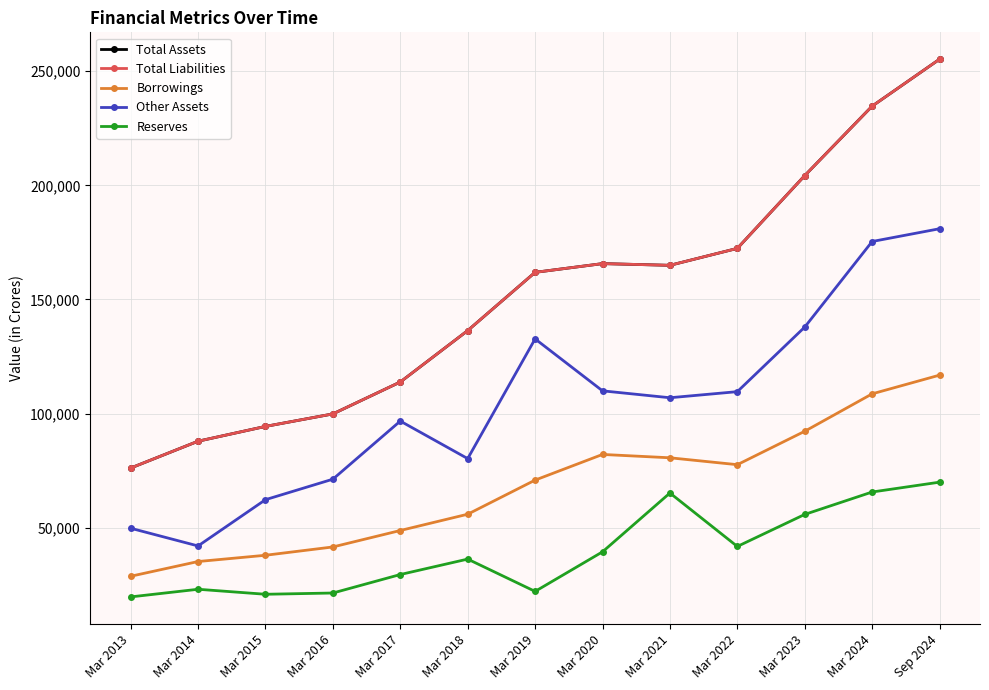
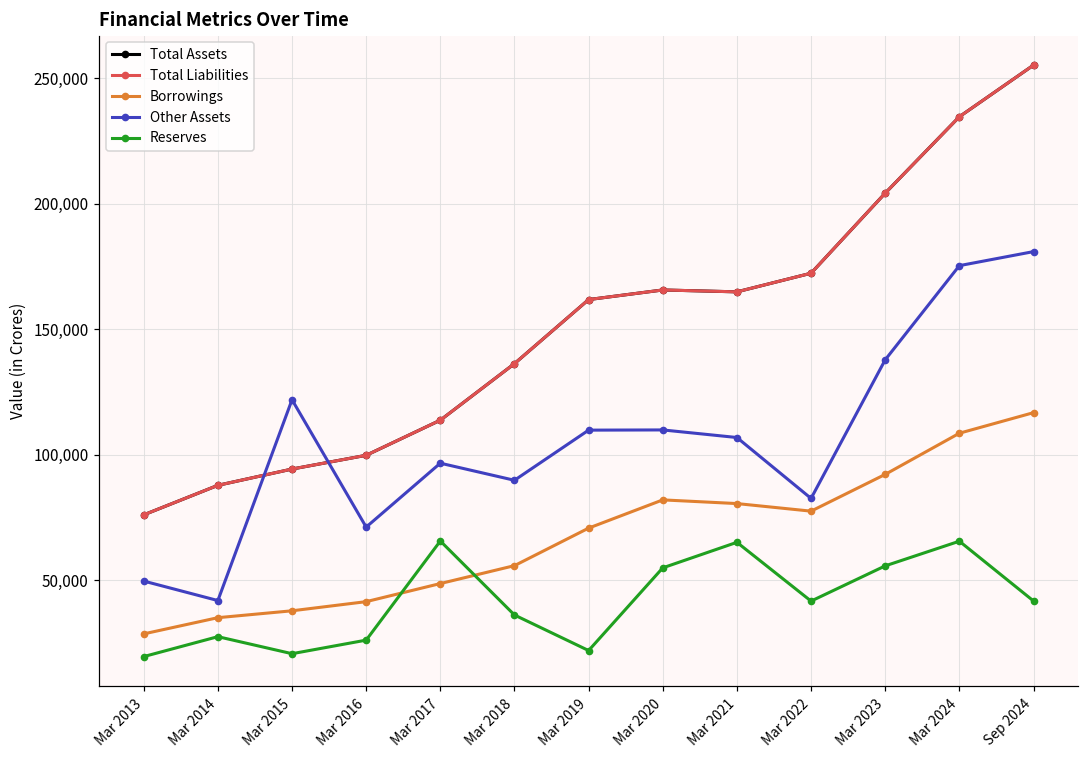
Reserves, Mar 2014: 23,000 -> 28,000
Other Assets, Mar 2015: 62,000 -> 122,000
Reserves, Mar 2016: 21,000 -> 26,000
Reserves, Mar 2017: 29,000 -> 66,000
Other Assets, Mar 2018: 80,000 -> 90,000
Other Assets, Mar 2019: 133,000 -> 110,000
Reserves, Mar 2020: 39,000 -> 55,000
Other Assets, Mar 2022: 110,000 -> 83,000
Reserves, Sep 2024: 70,000 -> 42,000
